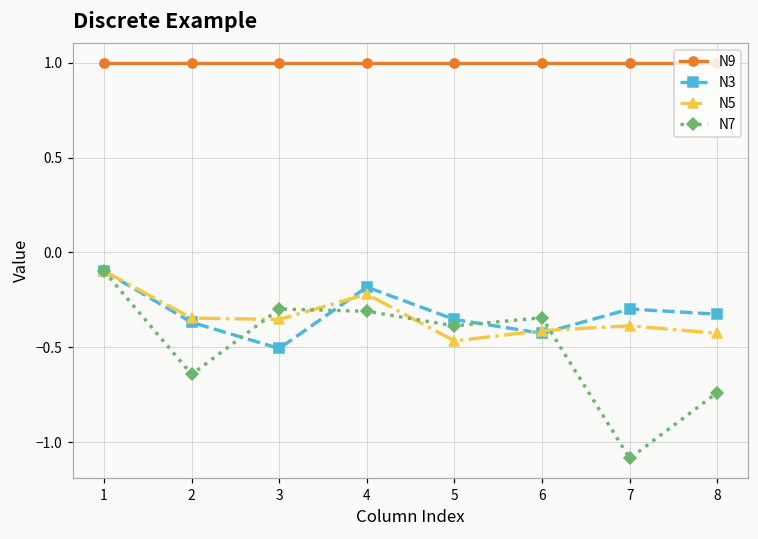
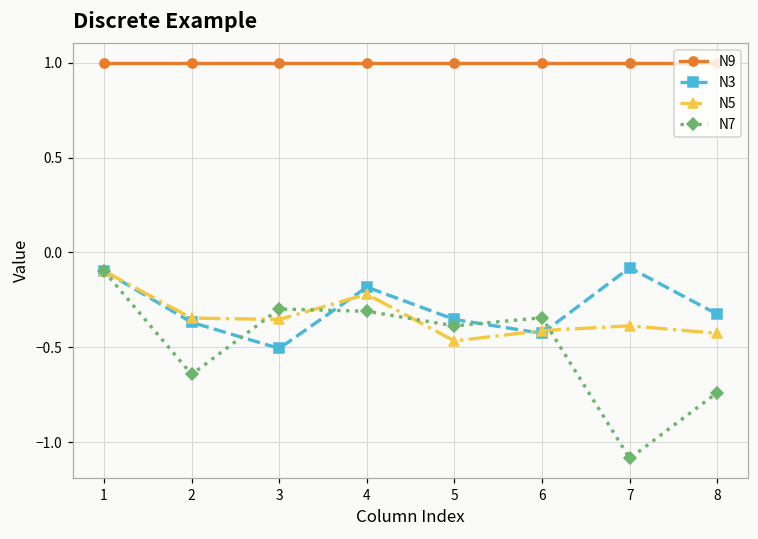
N3, 7: -0.30 -> -0.08
